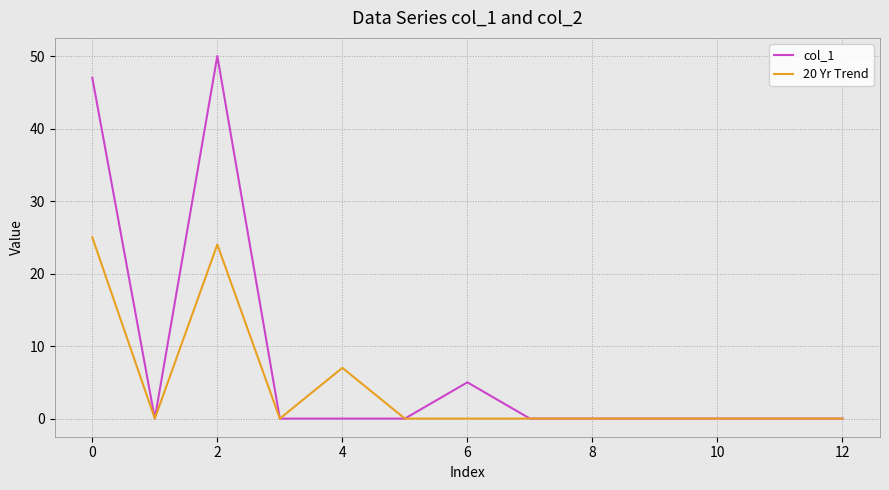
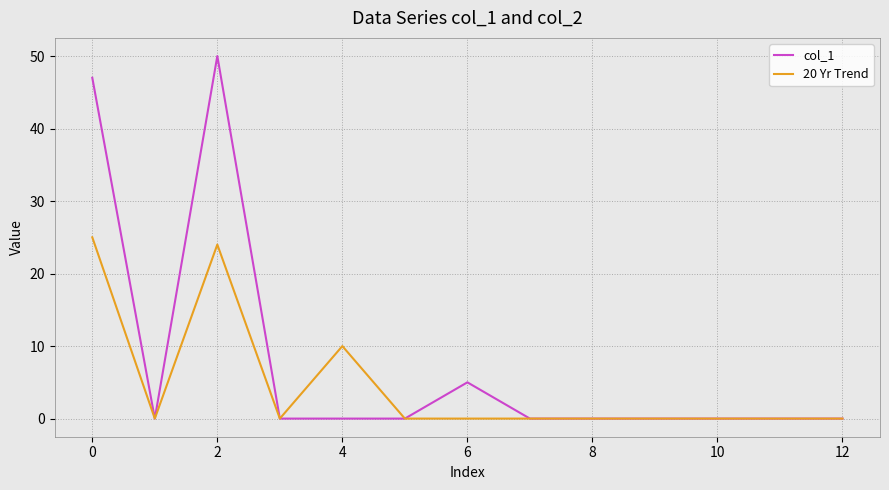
20 Yr Trend, 4: 7 -> 10
